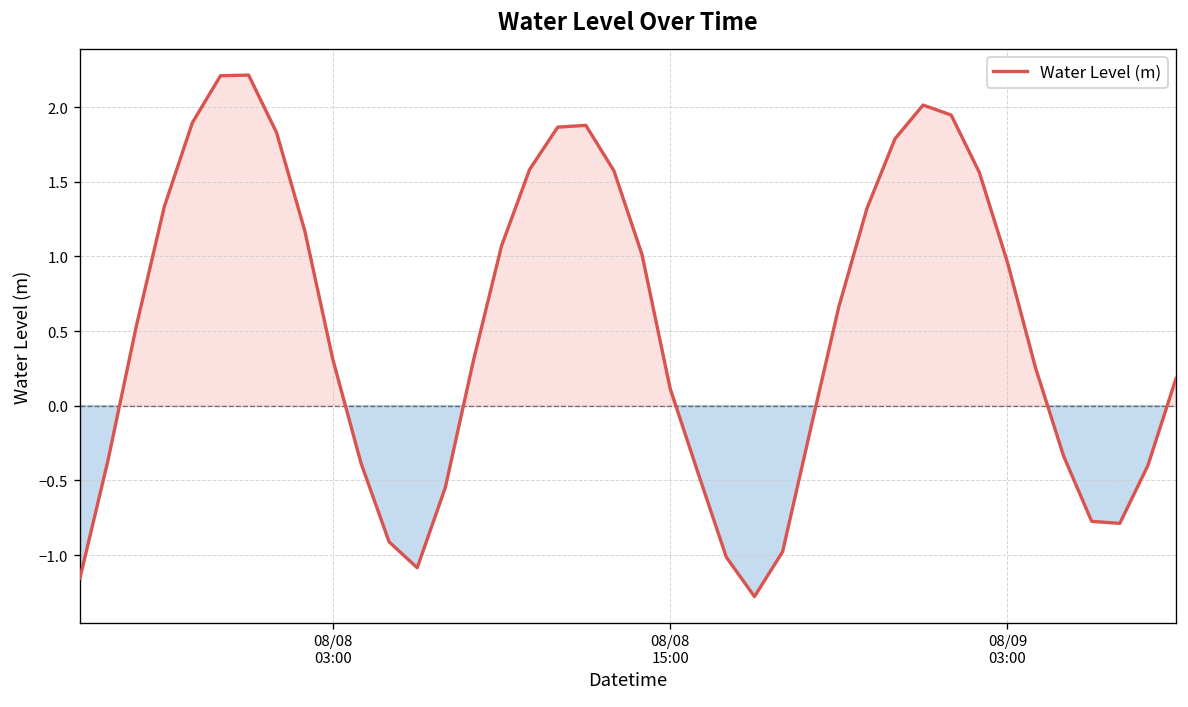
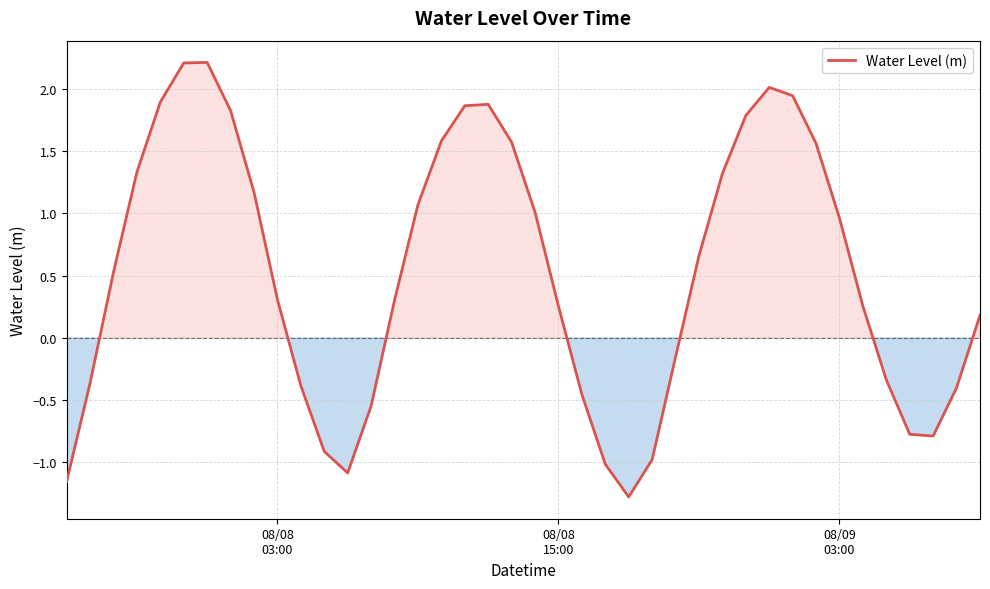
08/08 15:00: 0.12 -> 0.25
